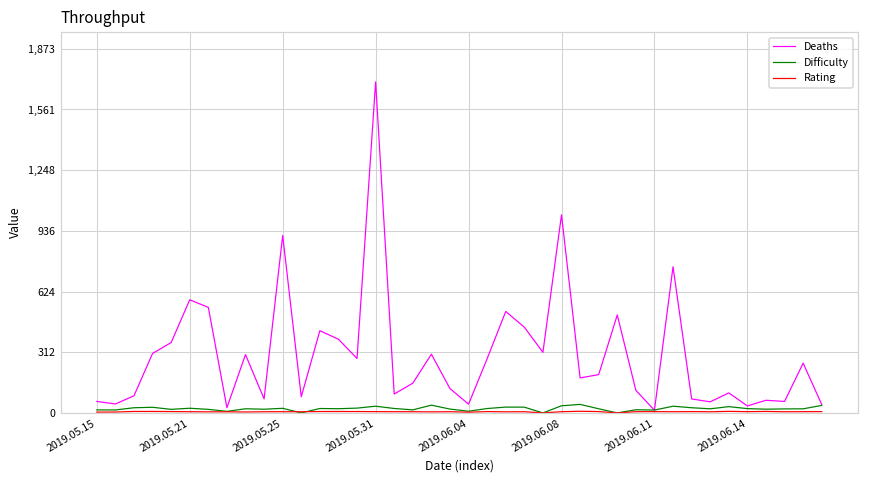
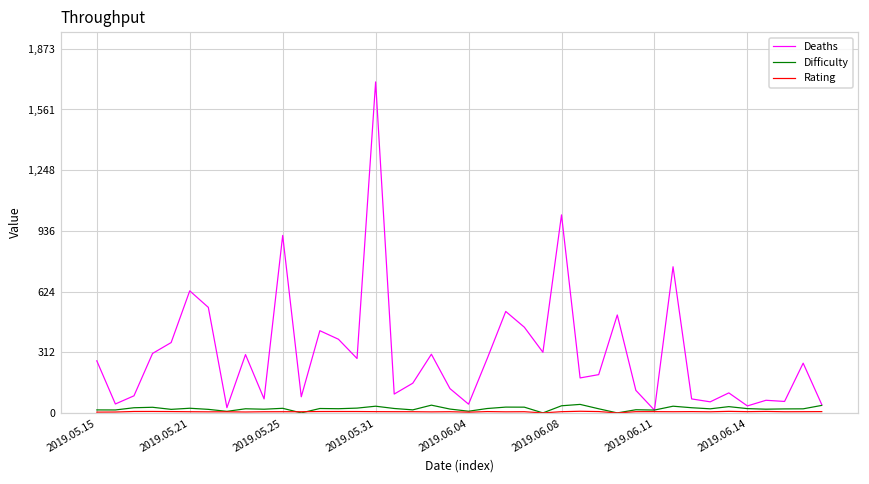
Deaths, 2019.05.15: 60 -> 270
Deaths, 2019.05.21: 580 -> 630
